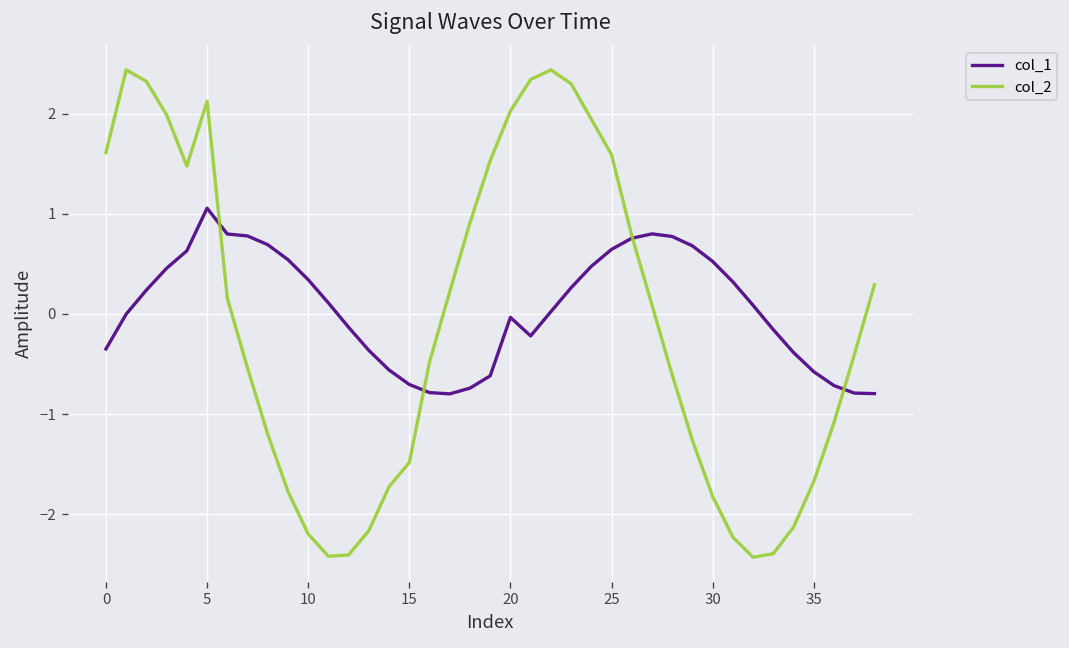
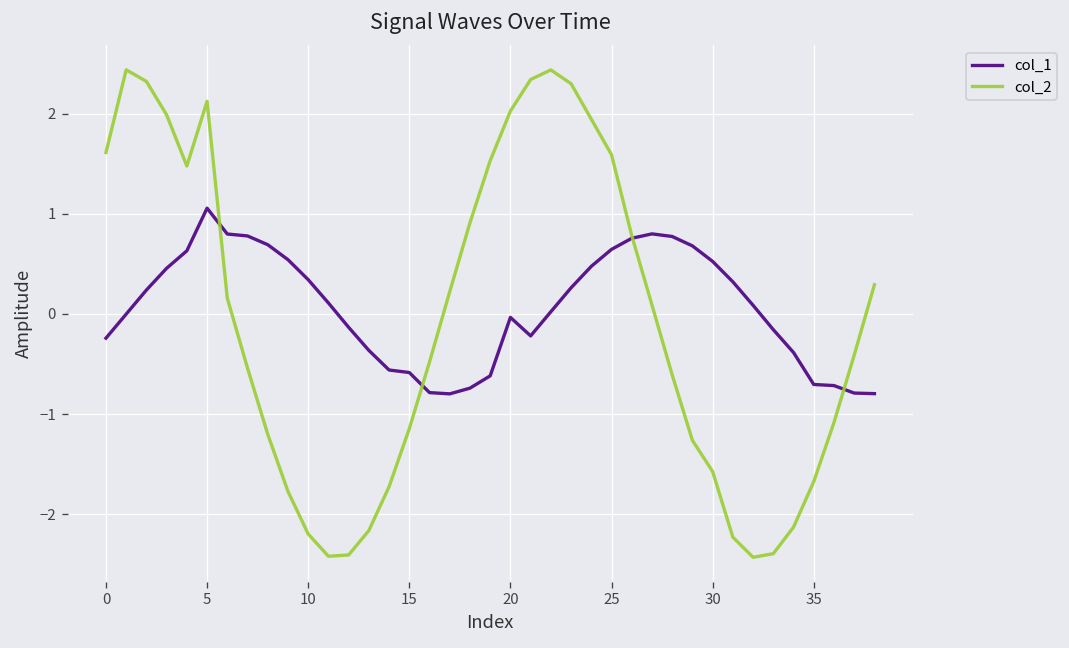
col_1, 0: -0.3 -> -0.2
col_1, 15: -0.7 -> -0.6
col_2, 15: -1.5 -> -1.1
col_2, 30: -1.8 -> -1.6
col_1, 35: -0.6 -> -0.7
